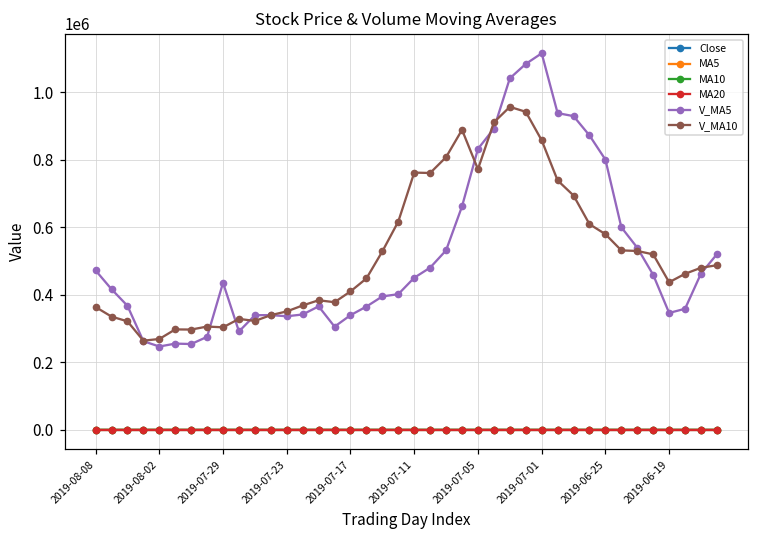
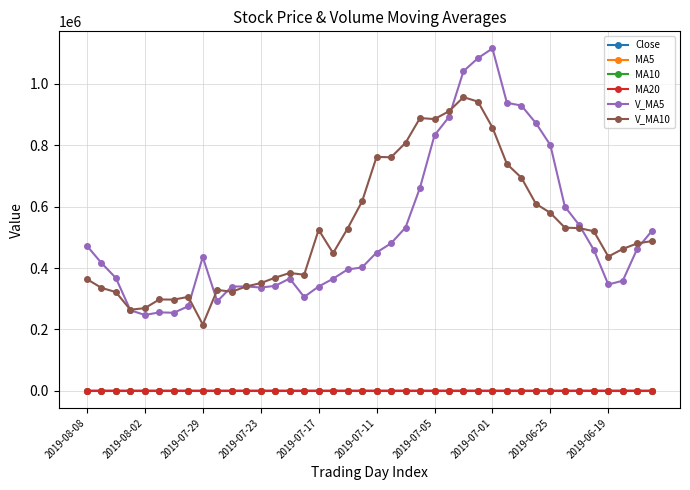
V_MA10, 2019-07-29: 300000 -> 220000
V_MA10, 2019-07-17: 410000 -> 520000
V_MA10, 2019-07-05: 770000 -> 890000
